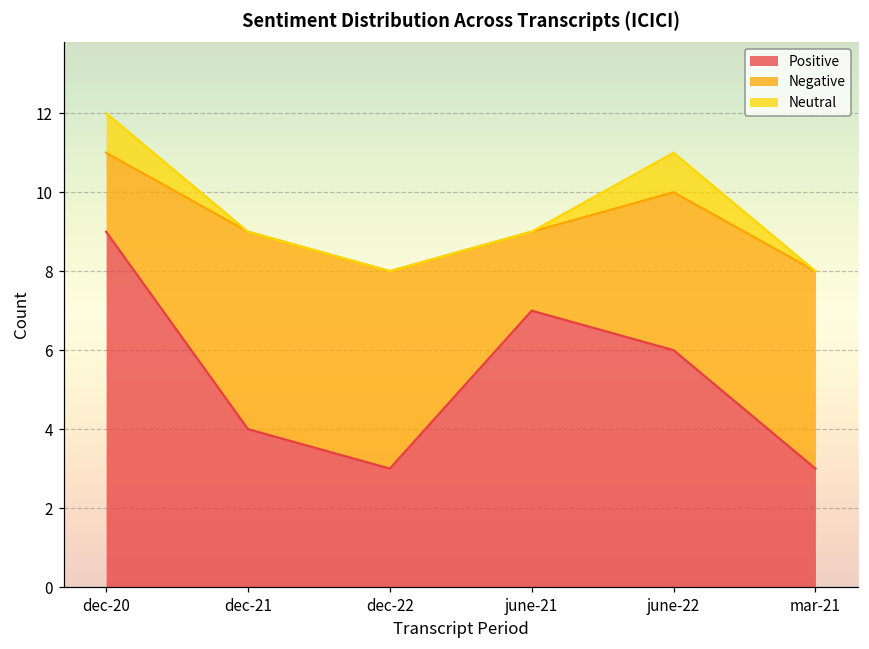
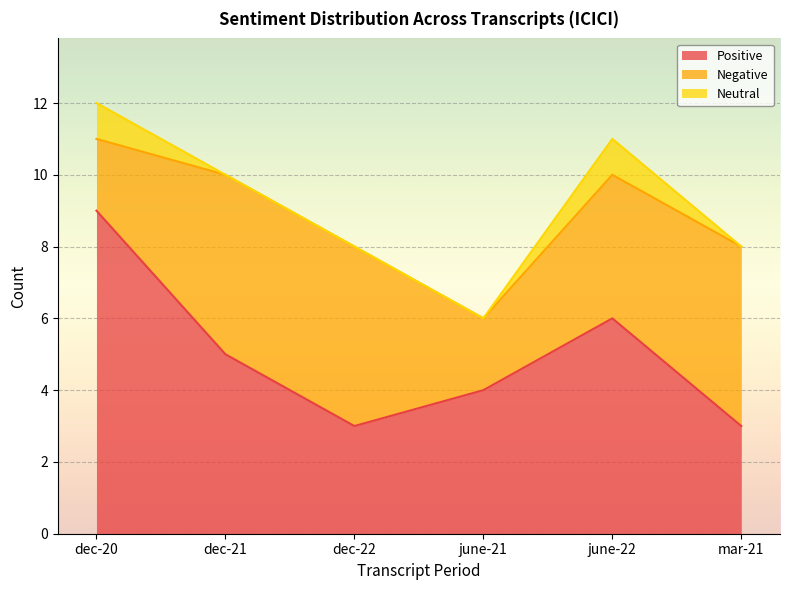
Positive, dec-21: 4 -> 5
Positive, june-21: 7 -> 4
